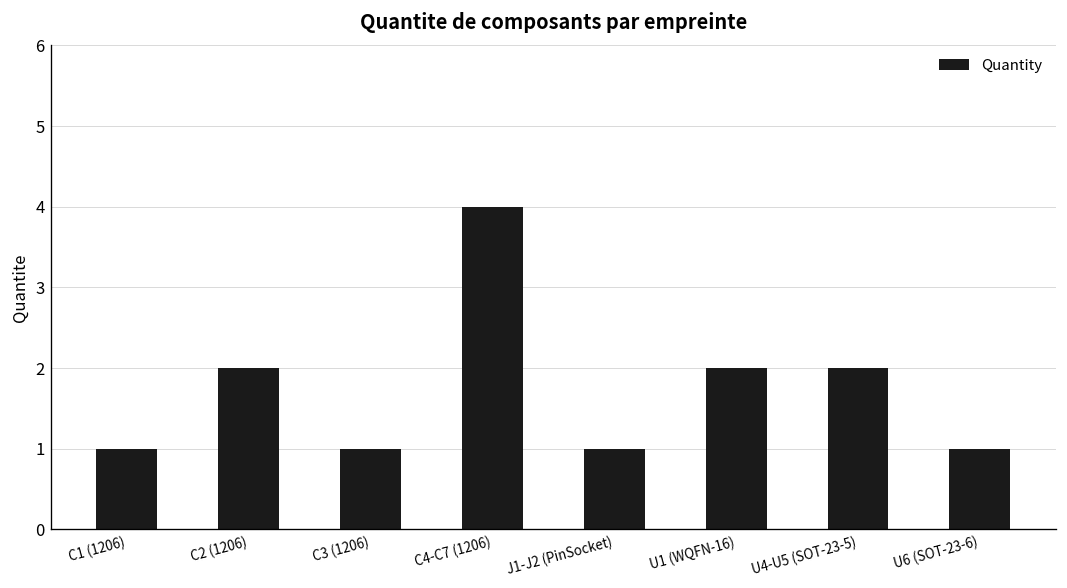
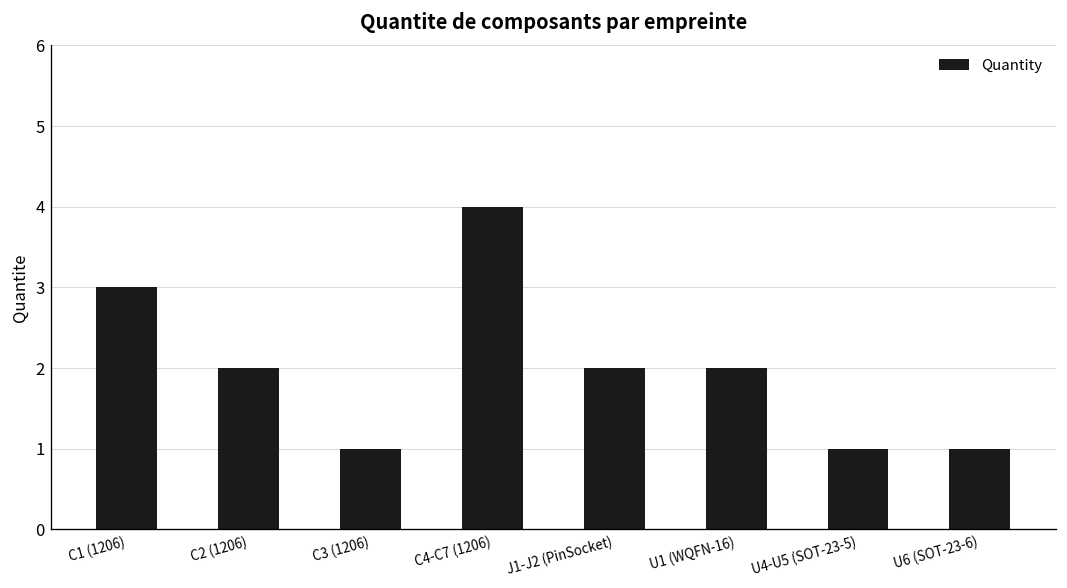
C1 (1206): 1 -> 3
J1-J2 (PinSocket): 1 -> 2
U4-U5 (SOT-23-5): 2 -> 1
